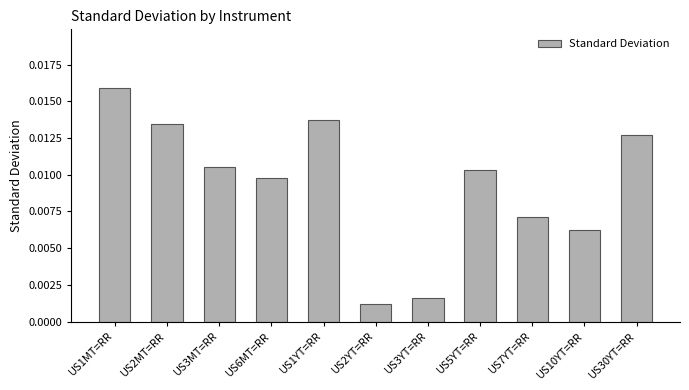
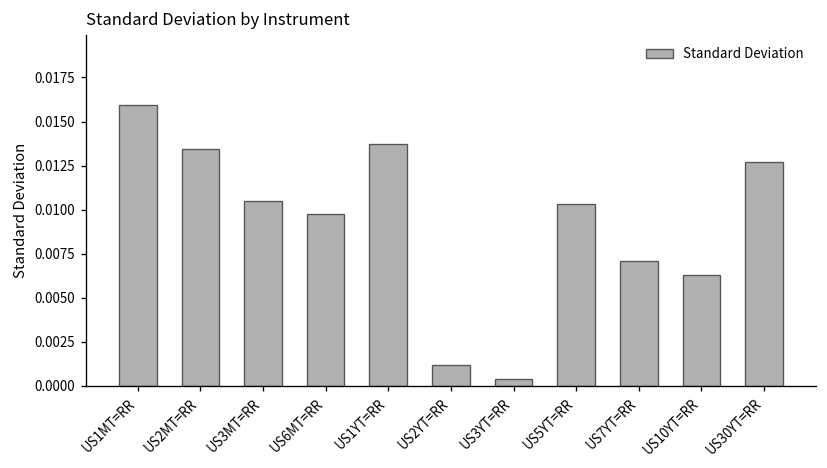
US3YT=RR: 0.0016 -> 0.0004
